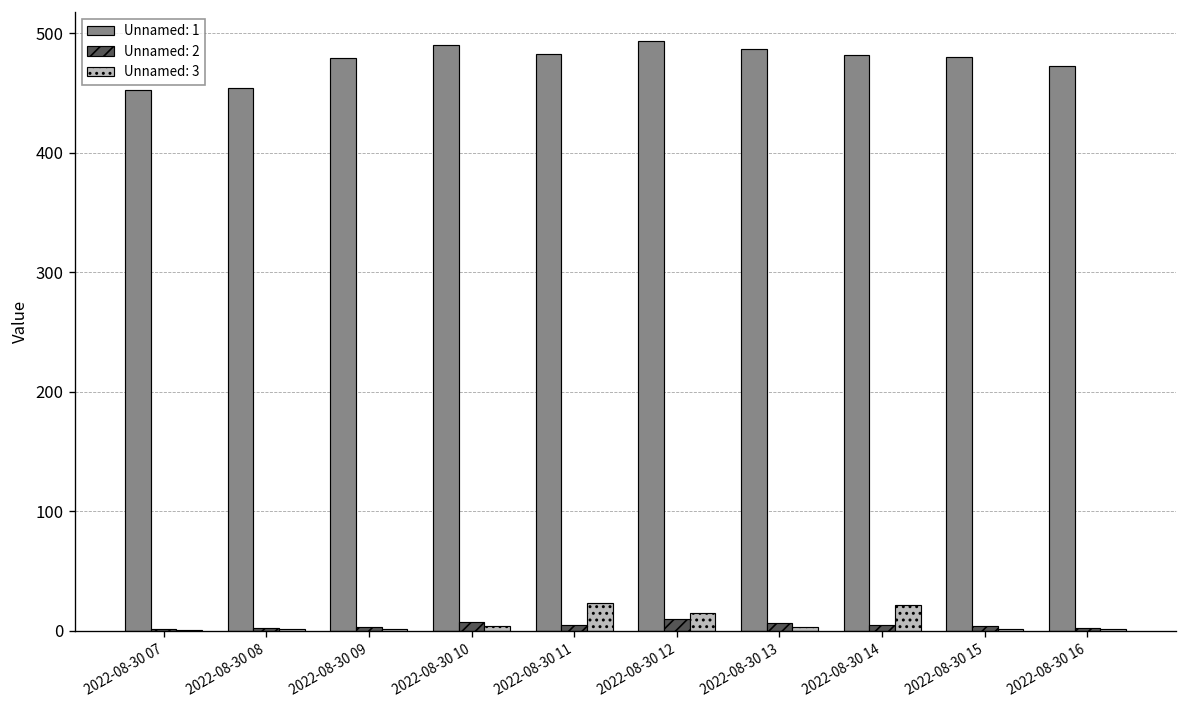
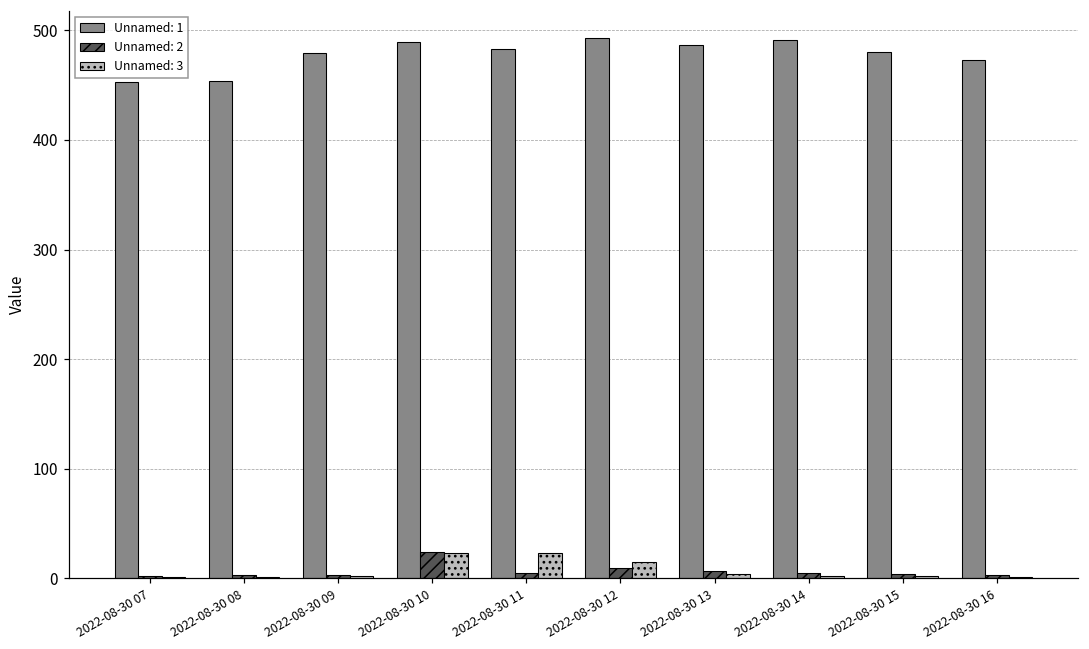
Unnamed: 2, 2022-08-30 10: 10 -> 20
Unnamed: 3, 2022-08-30 10: 0 -> 20
Unnamed: 1, 2022-08-30 14: 480 -> 490
Unnamed: 3, 2022-08-30 14: 20 -> 0
